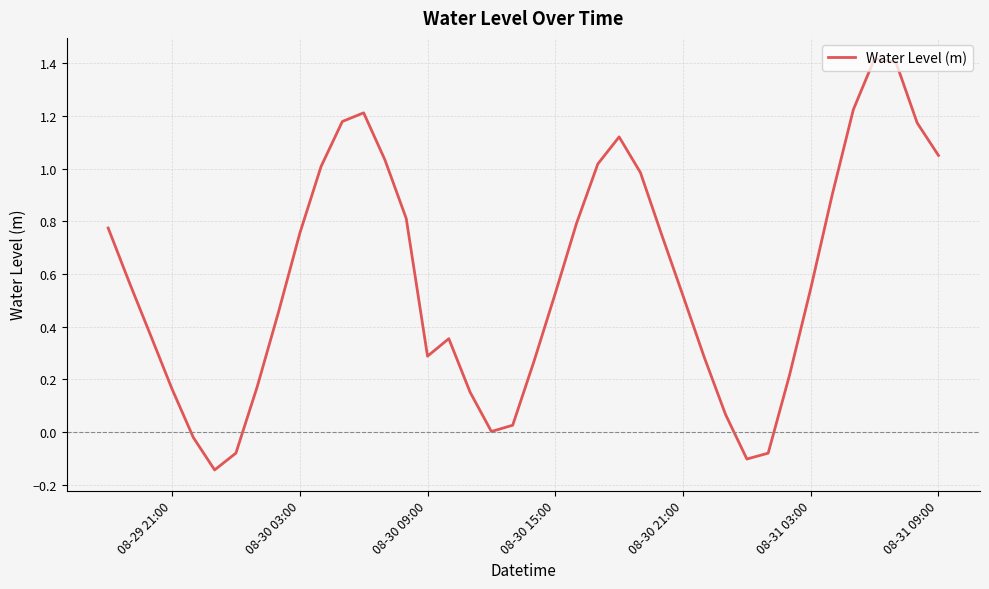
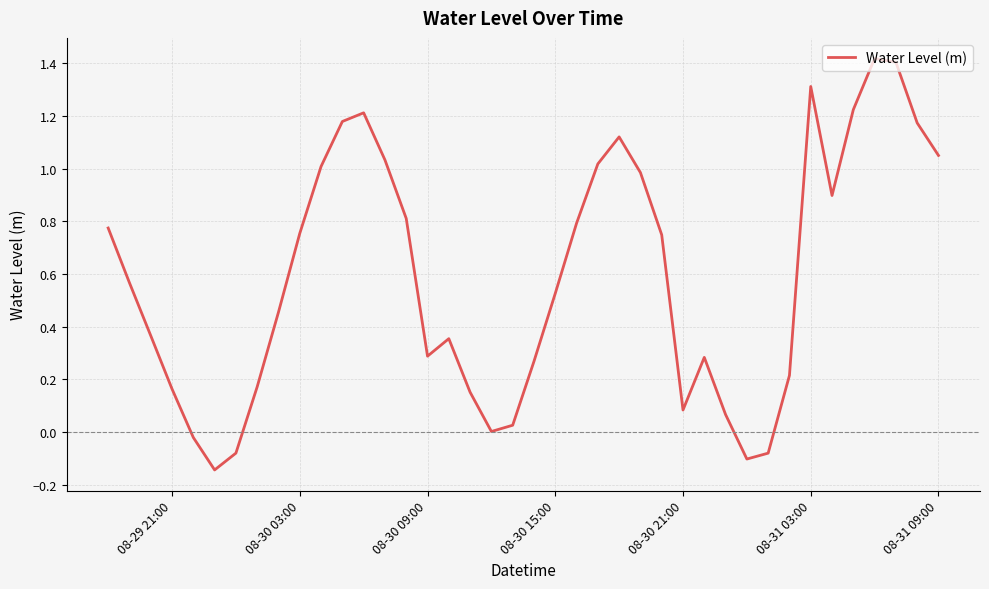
08-30 21:00: 0.52 -> 0.08
08-31 03:00: 0.54 -> 1.31
